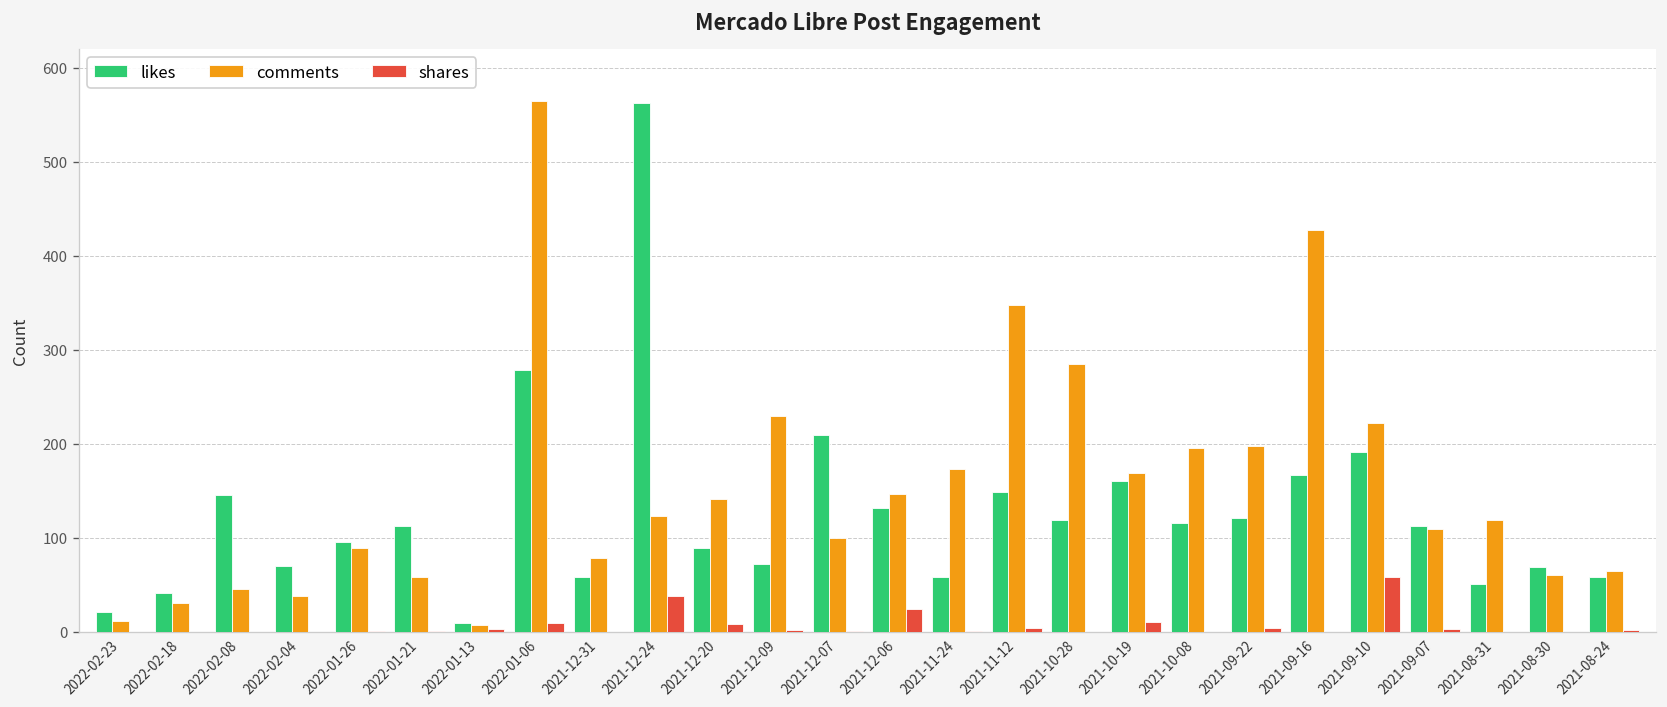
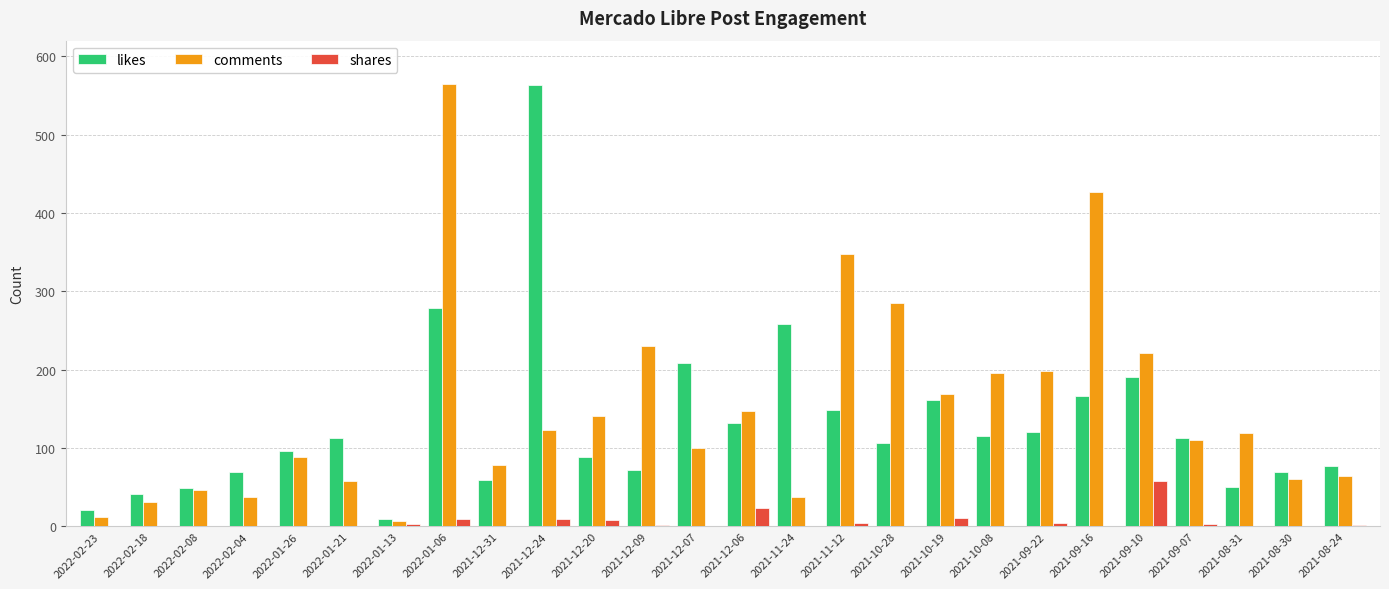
likes, 2022-02-08: 150 -> 50
shares, 2021-12-24: 40 -> 10
likes, 2021-11-24: 60 -> 260
comments, 2021-11-24: 170 -> 40
likes, 2021-10-28: 120 -> 110
likes, 2021-08-24: 60 -> 80
